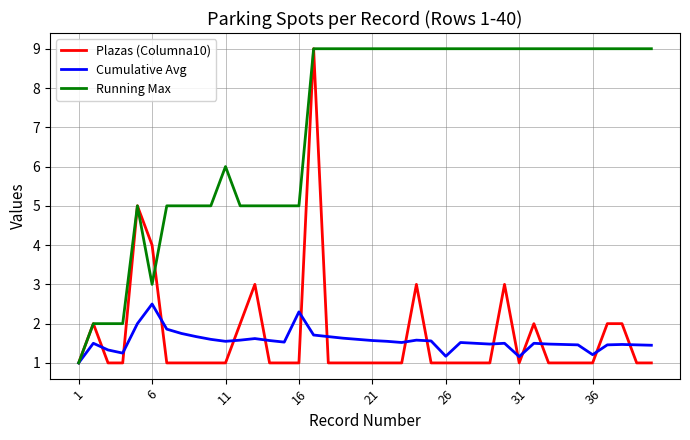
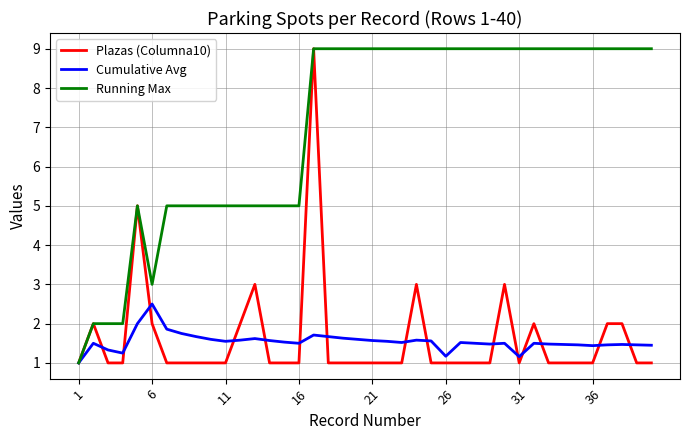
Plazas (Columna10), 6: 4 -> 2
Running Max, 11: 6 -> 5
Cumulative Avg, 16: 2.3 -> 1.5
Cumulative Avg, 36: 1.2 -> 1.4
